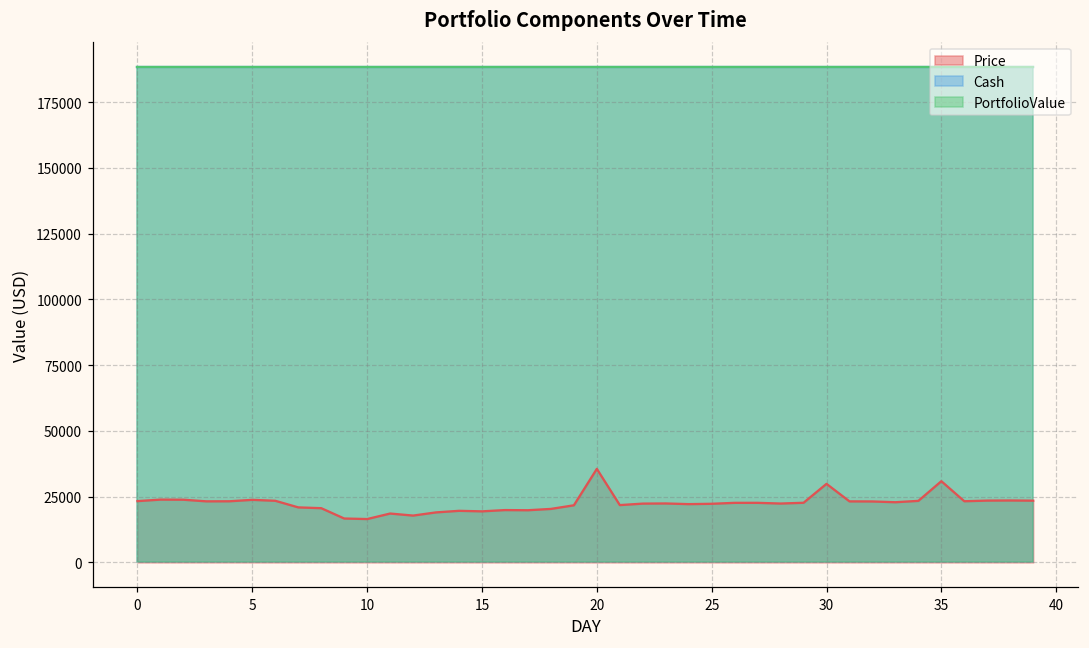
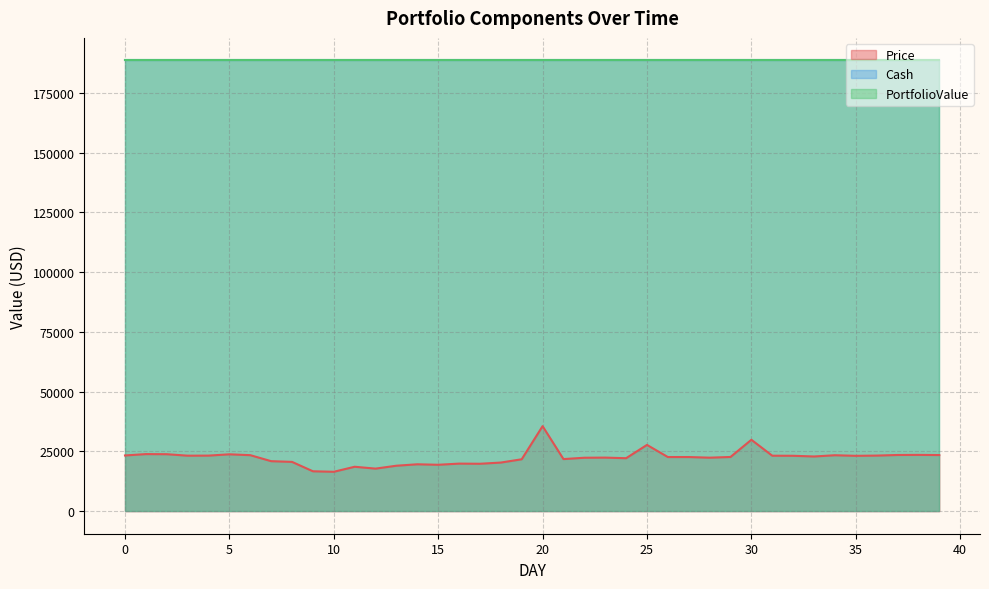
Price, 25: 22000 -> 28000
Price, 35: 31000 -> 23000
